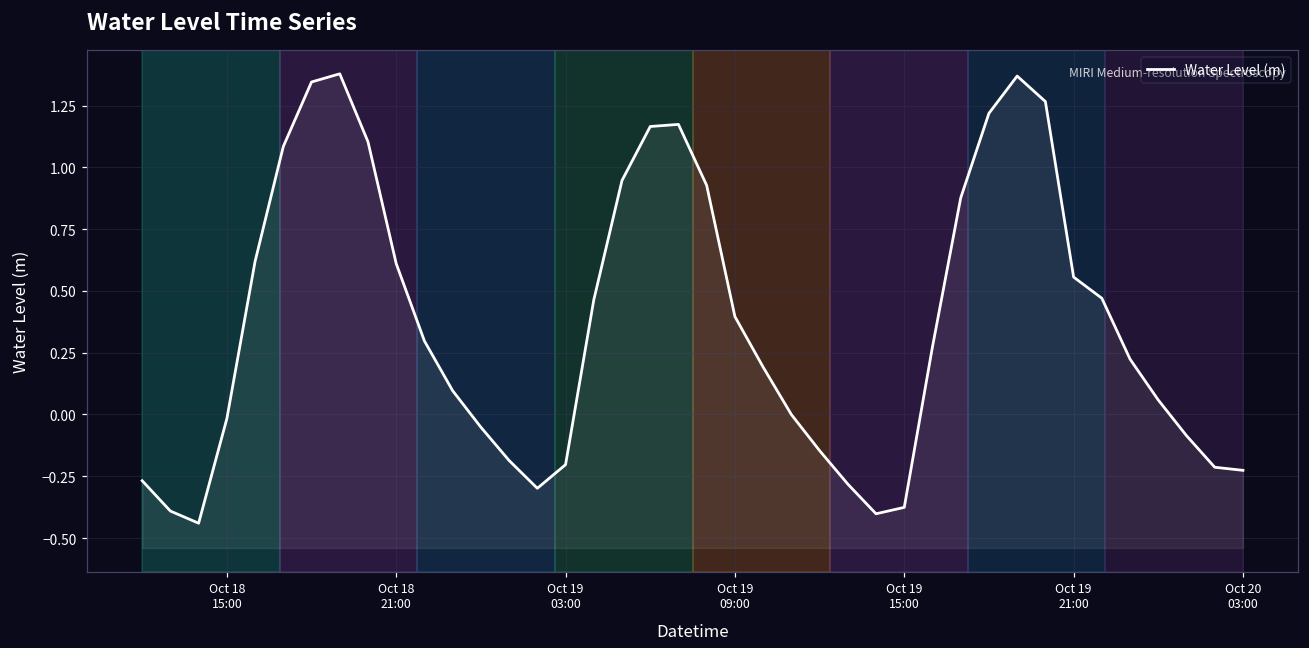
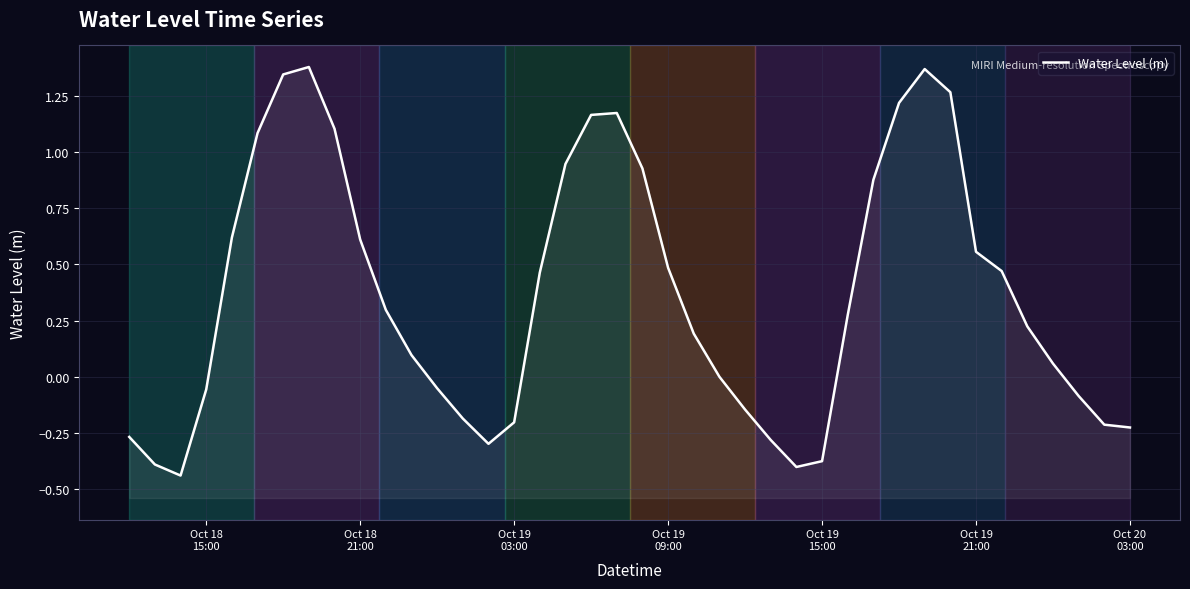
Oct 18 15:00: -0.02 -> -0.06
Oct 19 09:00: 0.40 -> 0.48
